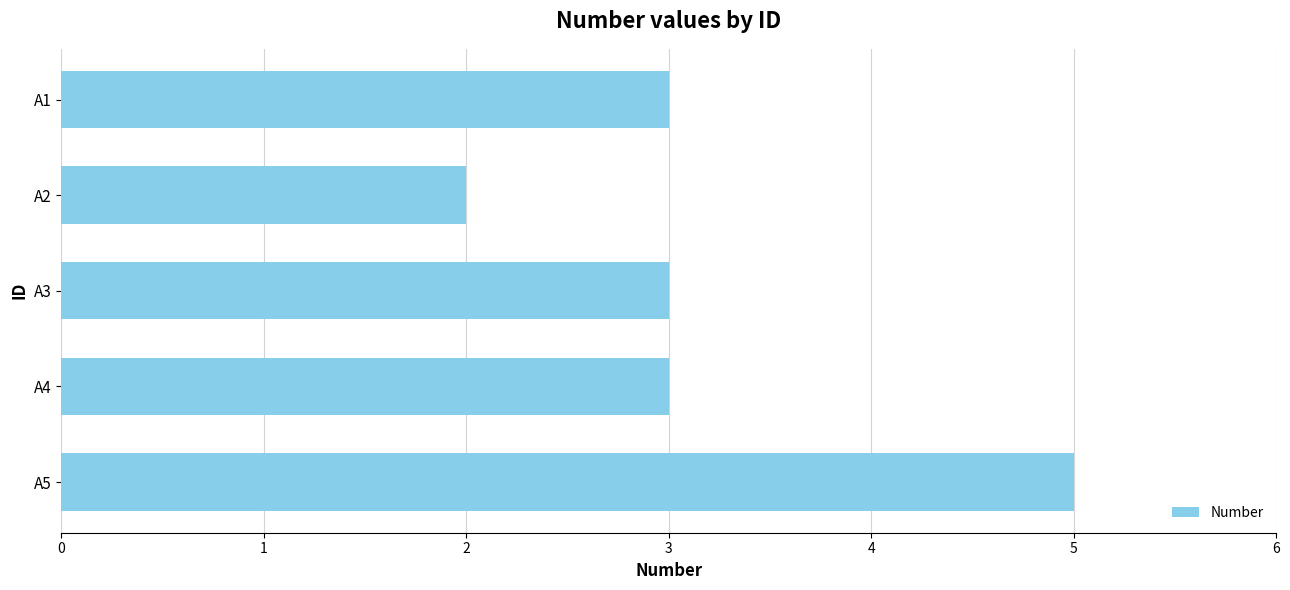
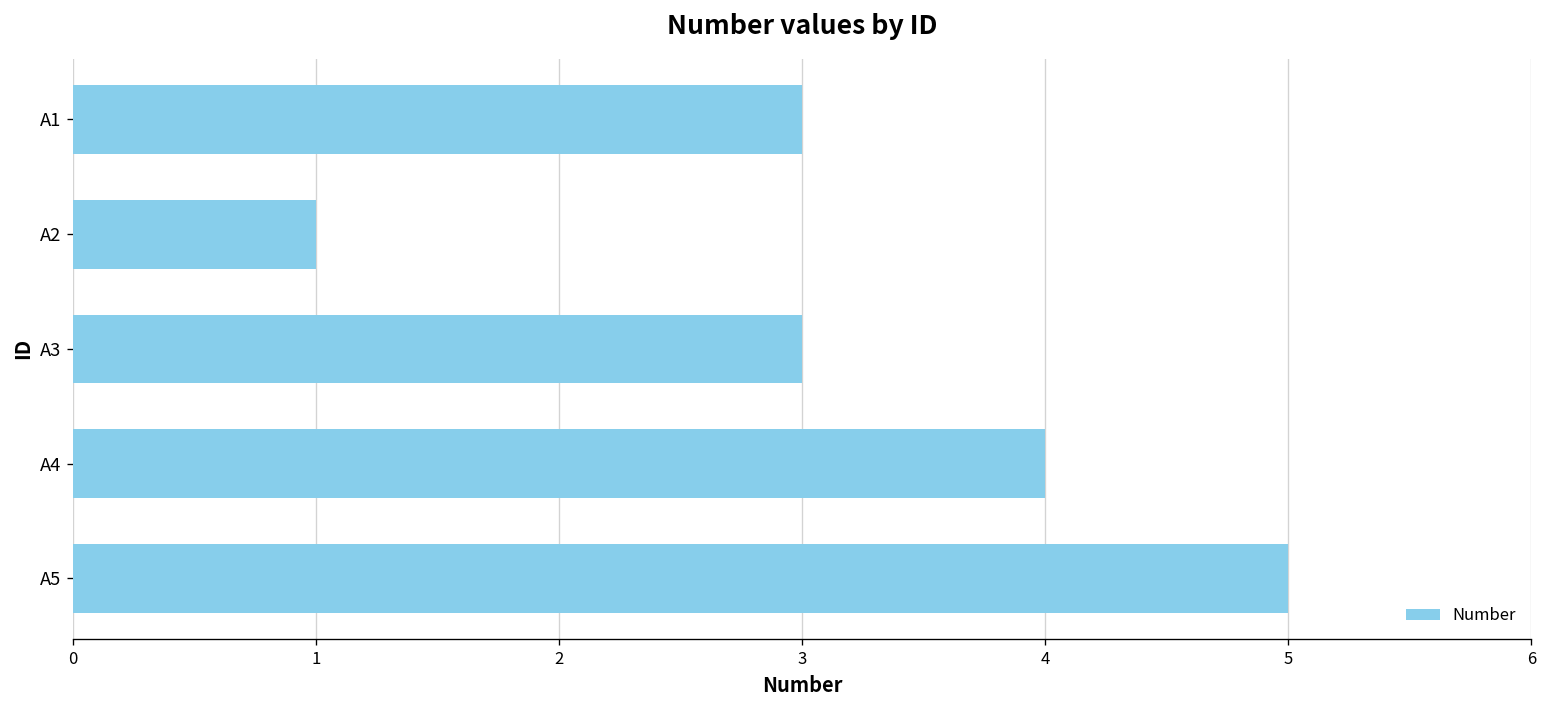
A2: 2 -> 1
A4: 3 -> 4
